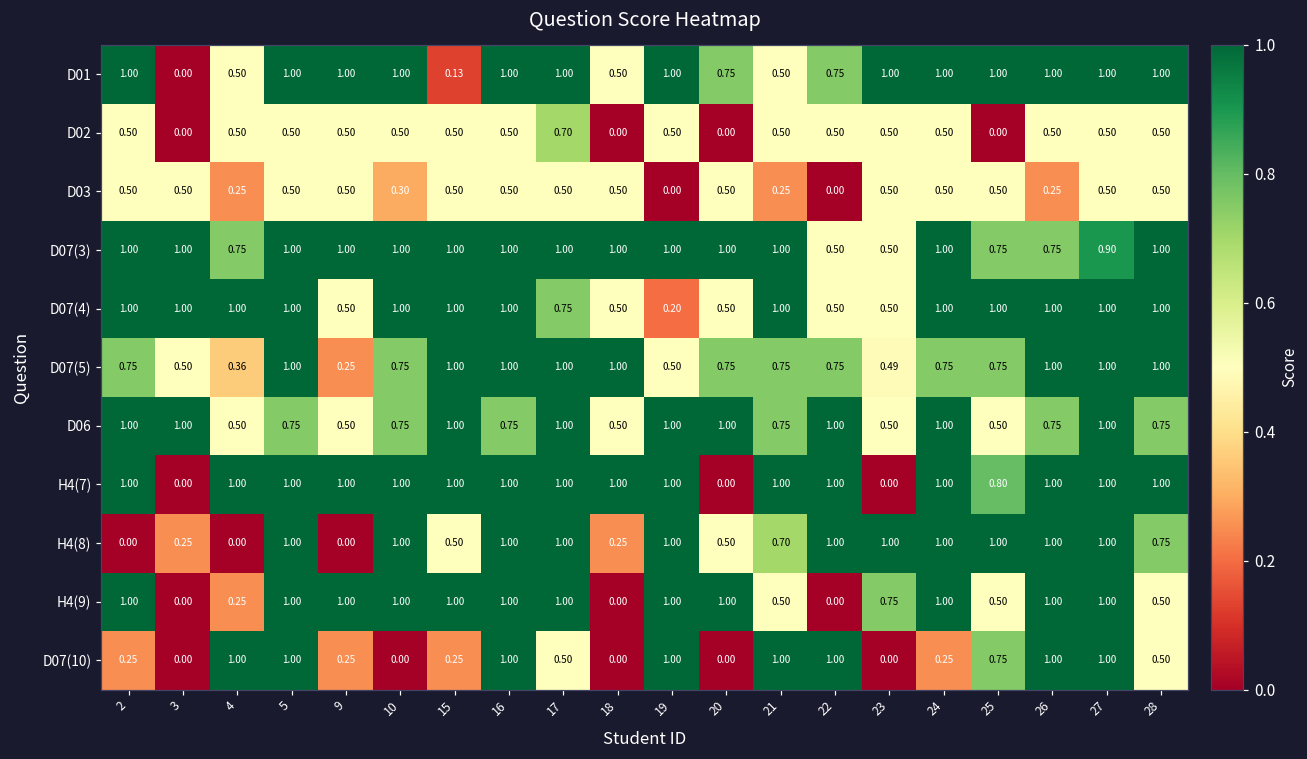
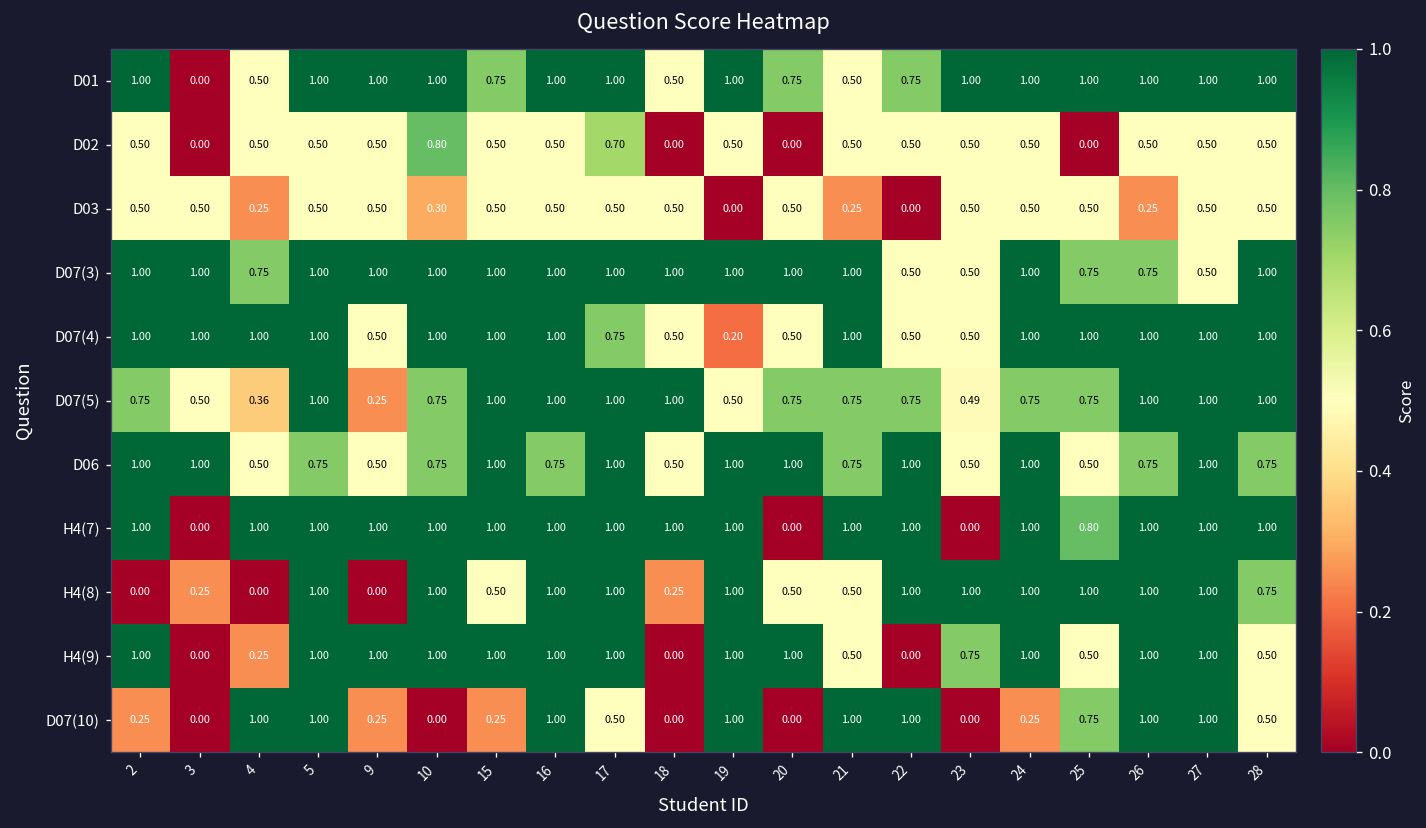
D01, 15: 0.13 -> 0.75
D02, 10: 0.50 -> 0.80
D07(3), 27: 0.90 -> 0.50
H4(8), 21: 0.70 -> 0.50
